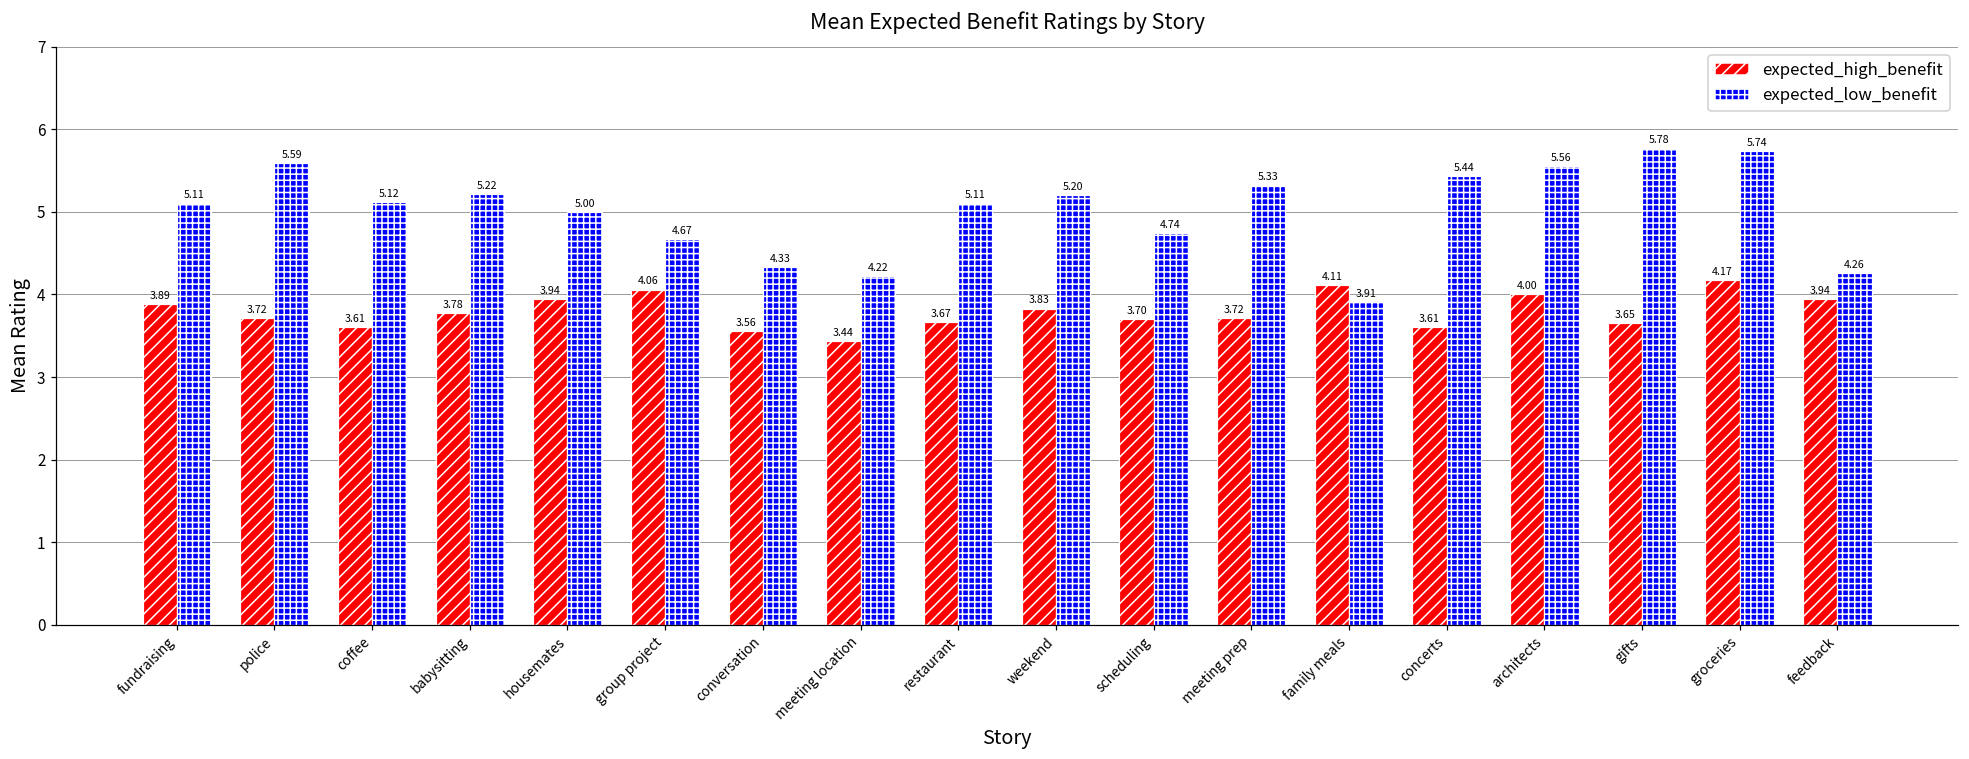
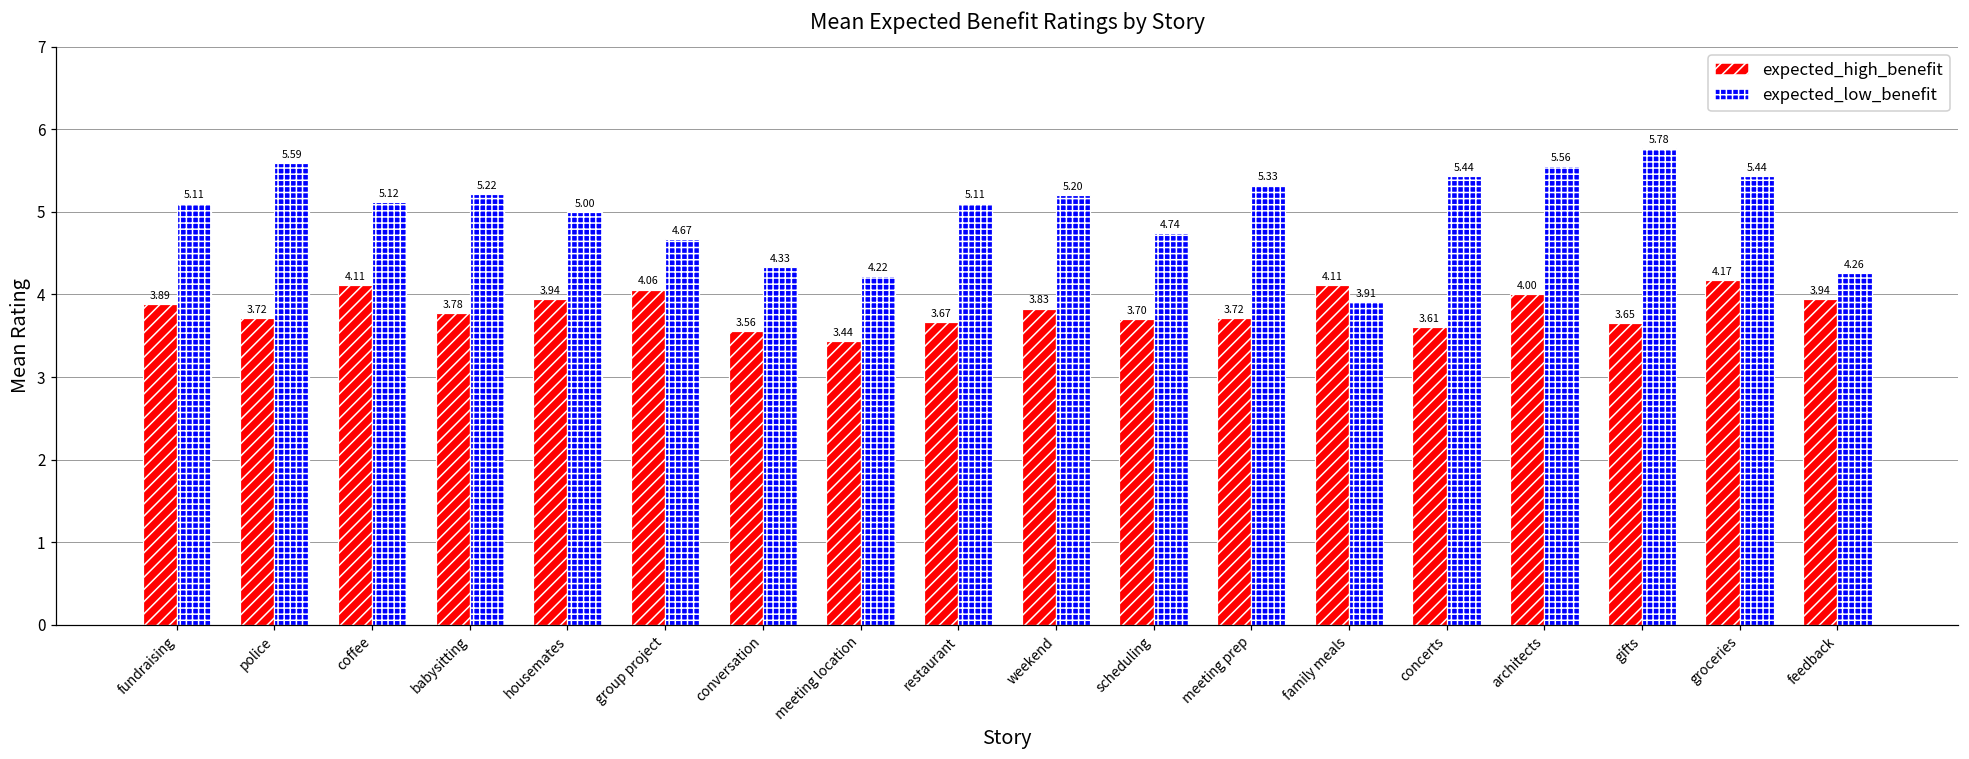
expected_high_benefit, coffee: 3.61 -> 4.11
expected_low_benefit, groceries: 5.74 -> 5.44
